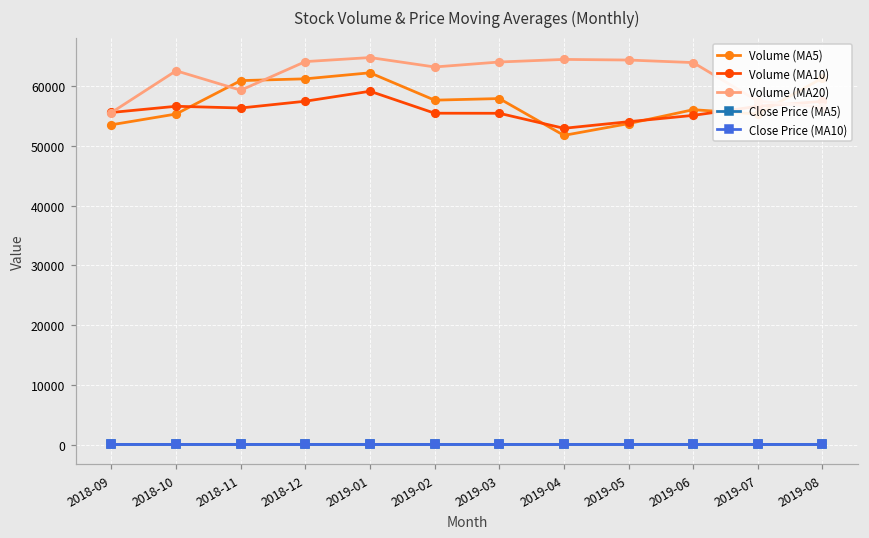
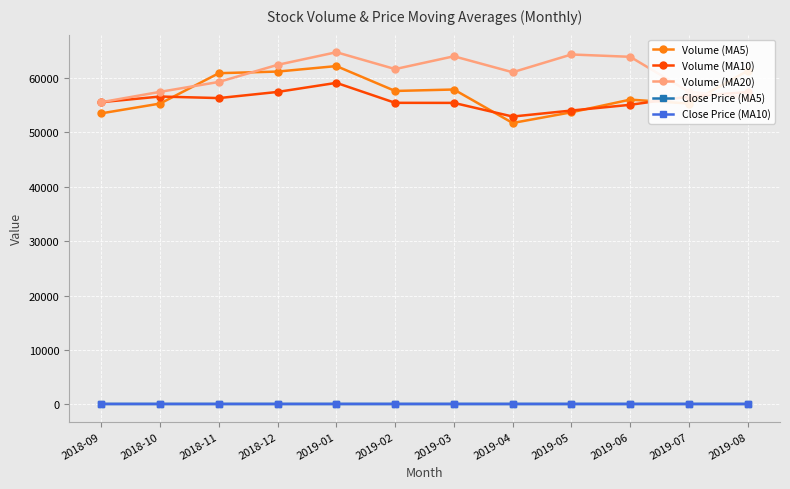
Volume (MA20), 2018-10: 63000 -> 57000
Volume (MA20), 2018-12: 64000 -> 62000
Volume (MA20), 2019-02: 63000 -> 62000
Volume (MA20), 2019-04: 64000 -> 61000
